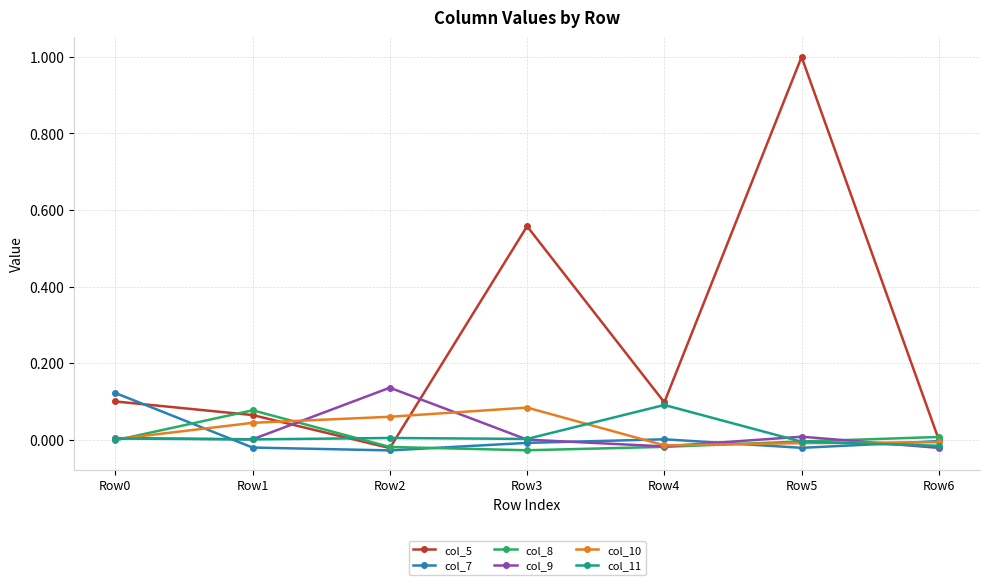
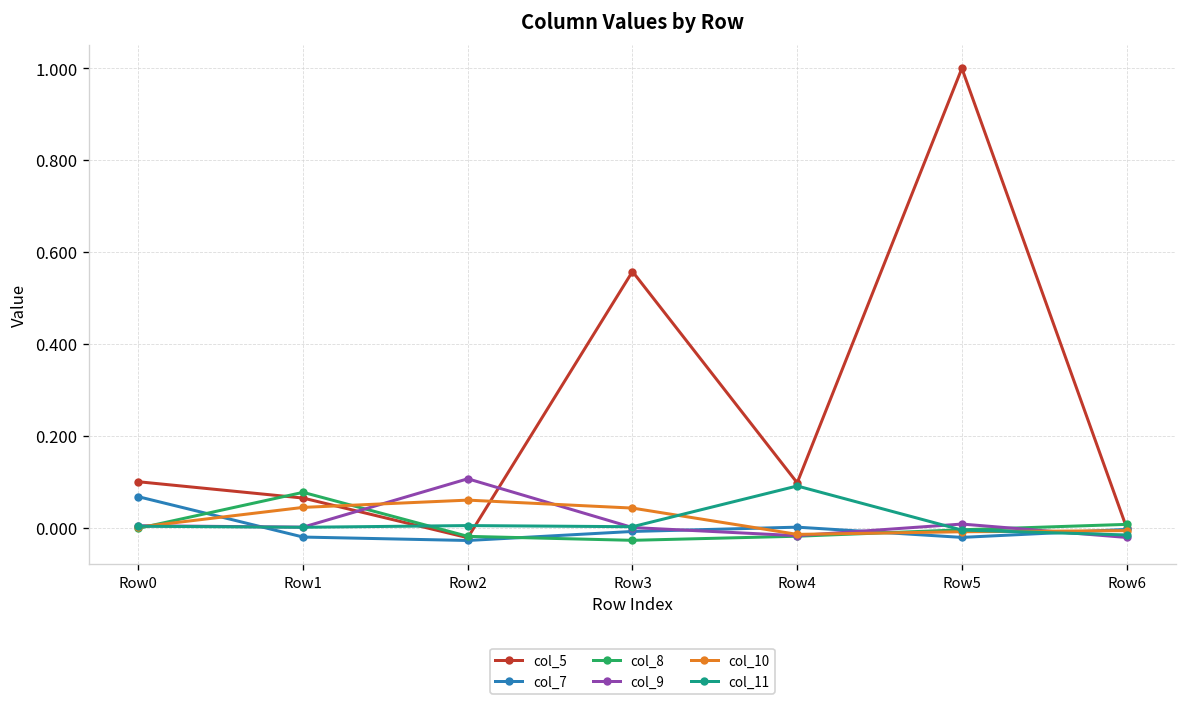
col_7, Row0: 0.12 -> 0.07
col_9, Row2: 0.14 -> 0.11
col_10, Row3: 0.08 -> 0.04
